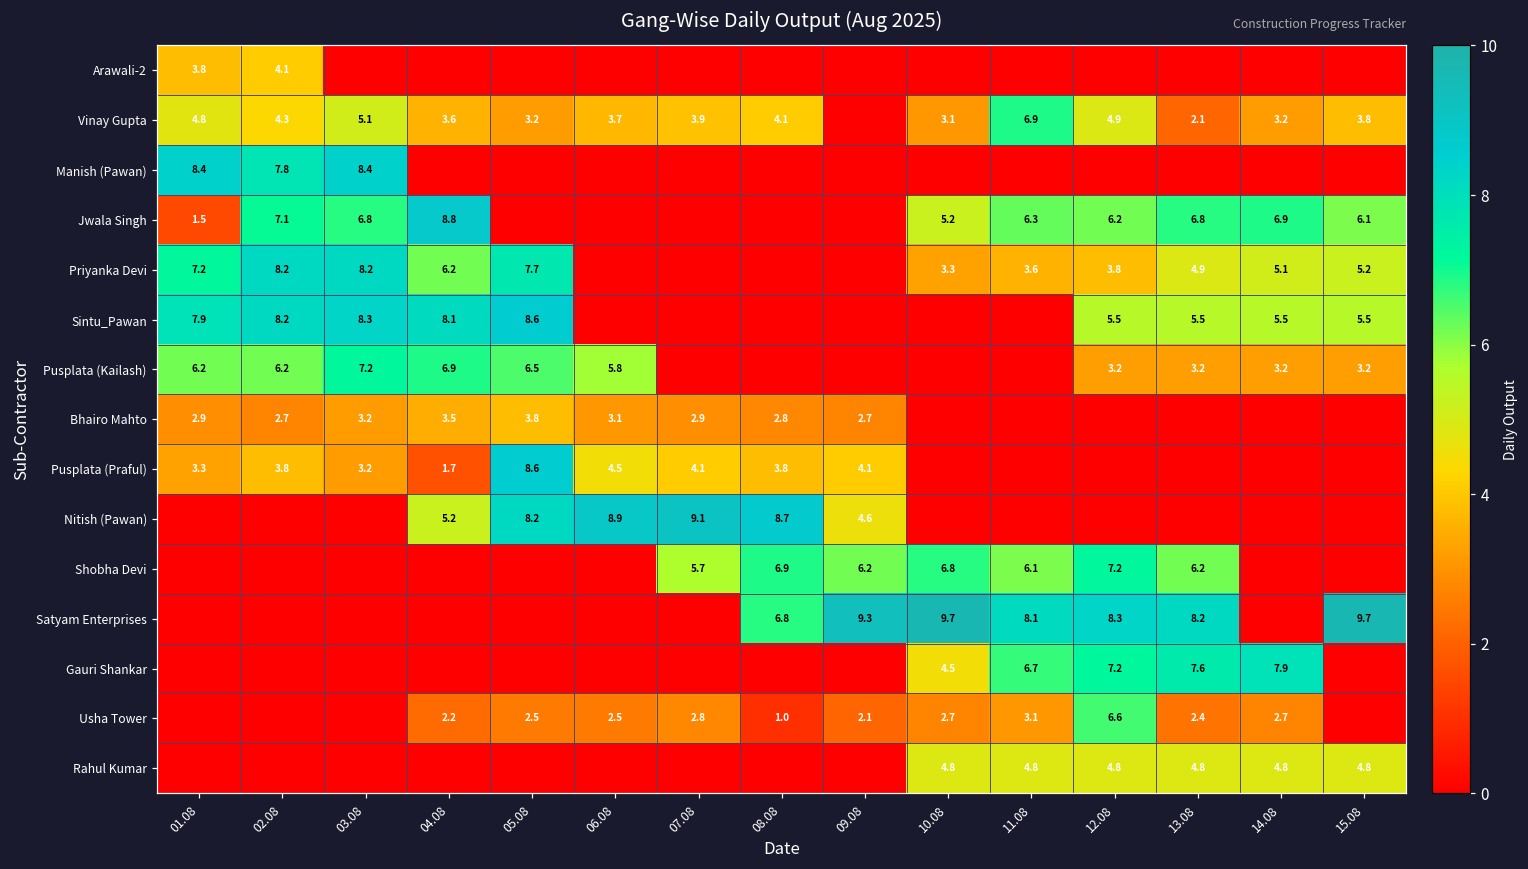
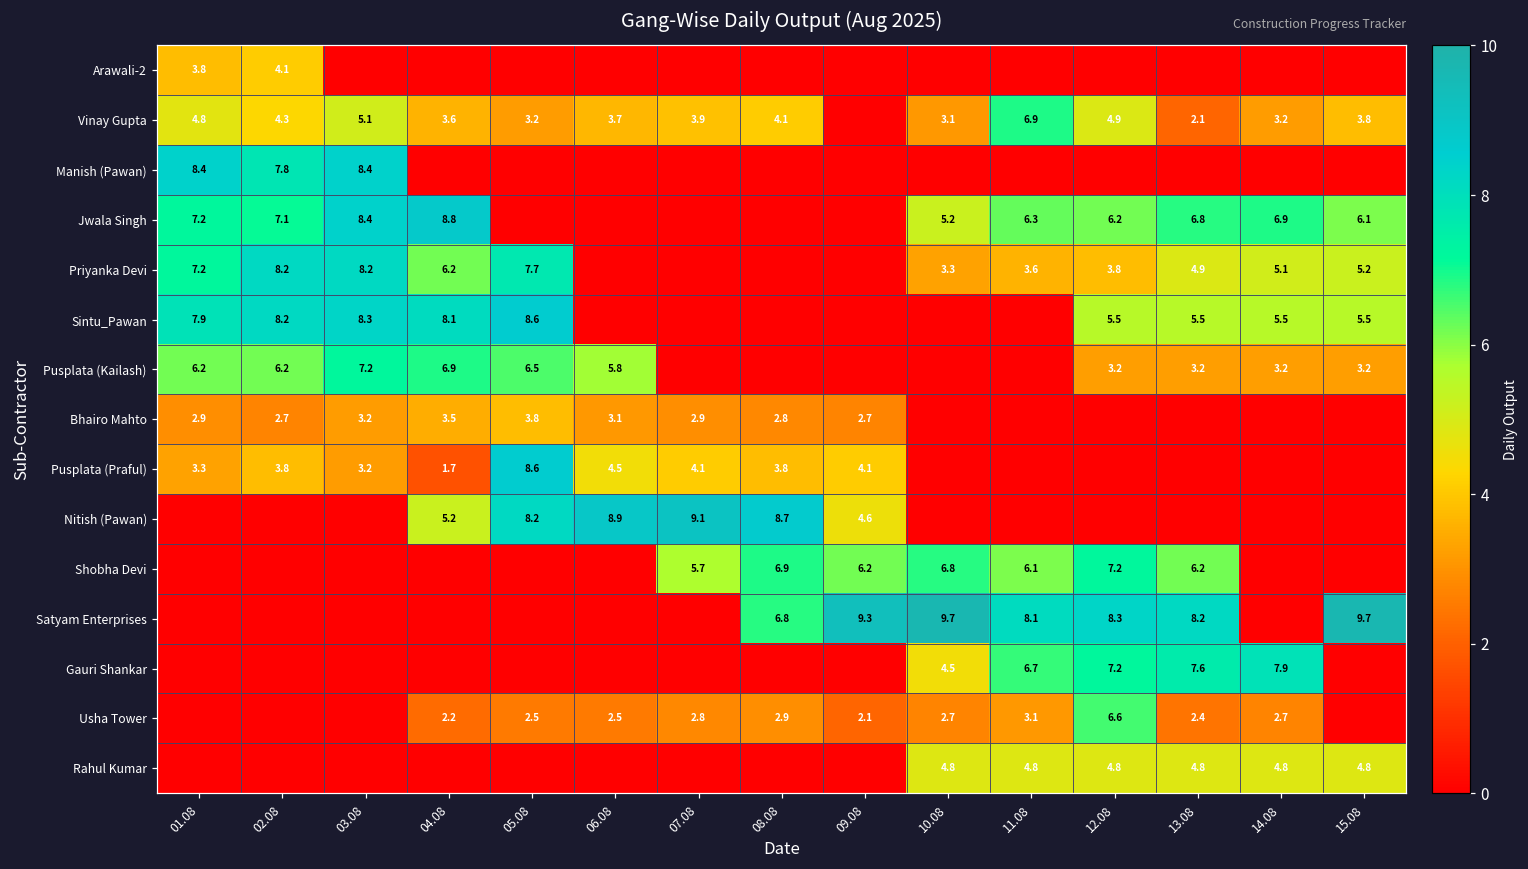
Jwala Singh, 01.08: 1.5 -> 7.2
Jwala Singh, 03.08: 6.8 -> 8.4
Usha Tower, 08.08: 1.0 -> 2.9
